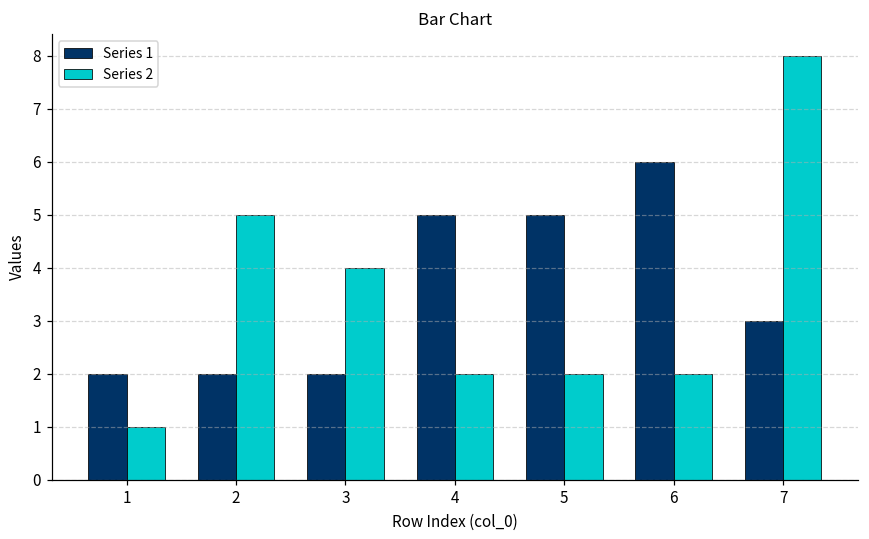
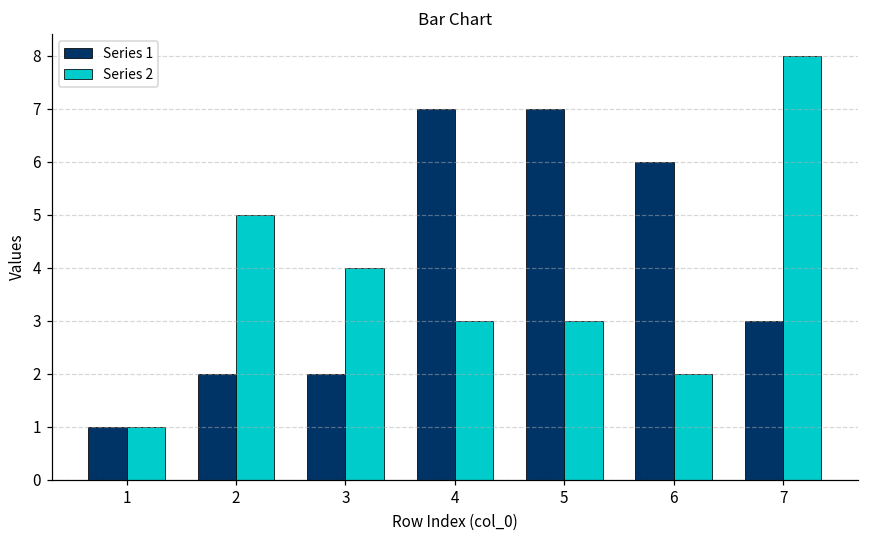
Series 1, 1: 2 -> 1
Series 1, 4: 5 -> 7
Series 2, 4: 2 -> 3
Series 1, 5: 5 -> 7
Series 2, 5: 2 -> 3
